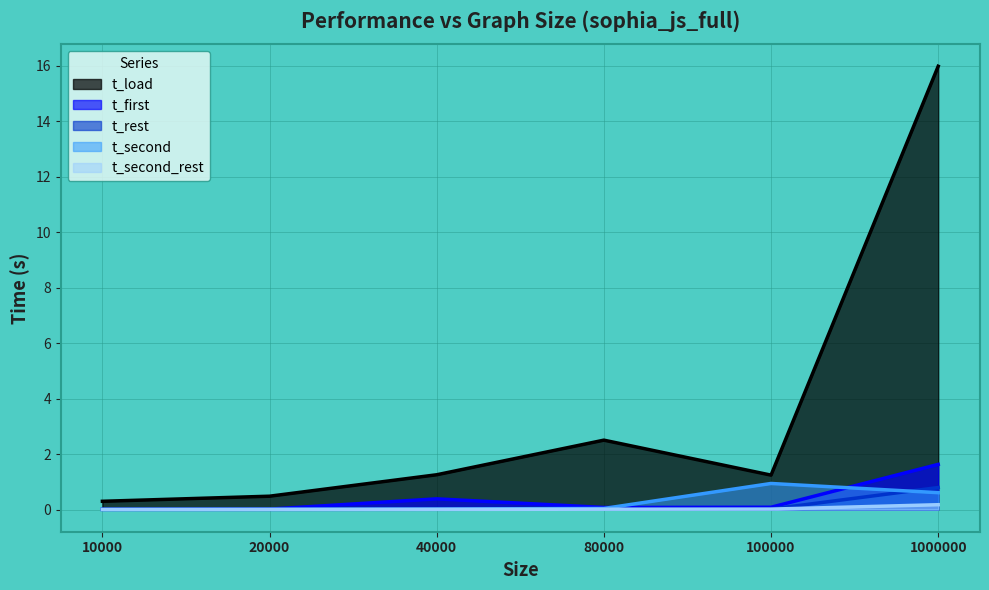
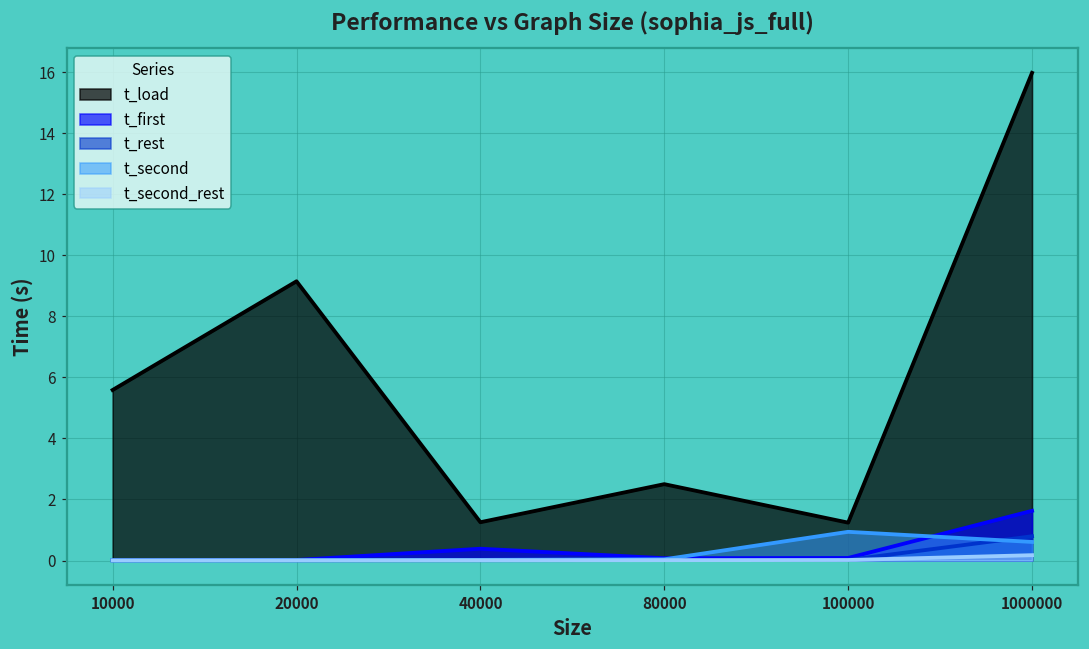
t_load, 10000: 0.3 -> 5.6
t_load, 20000: 0.5 -> 9.2
